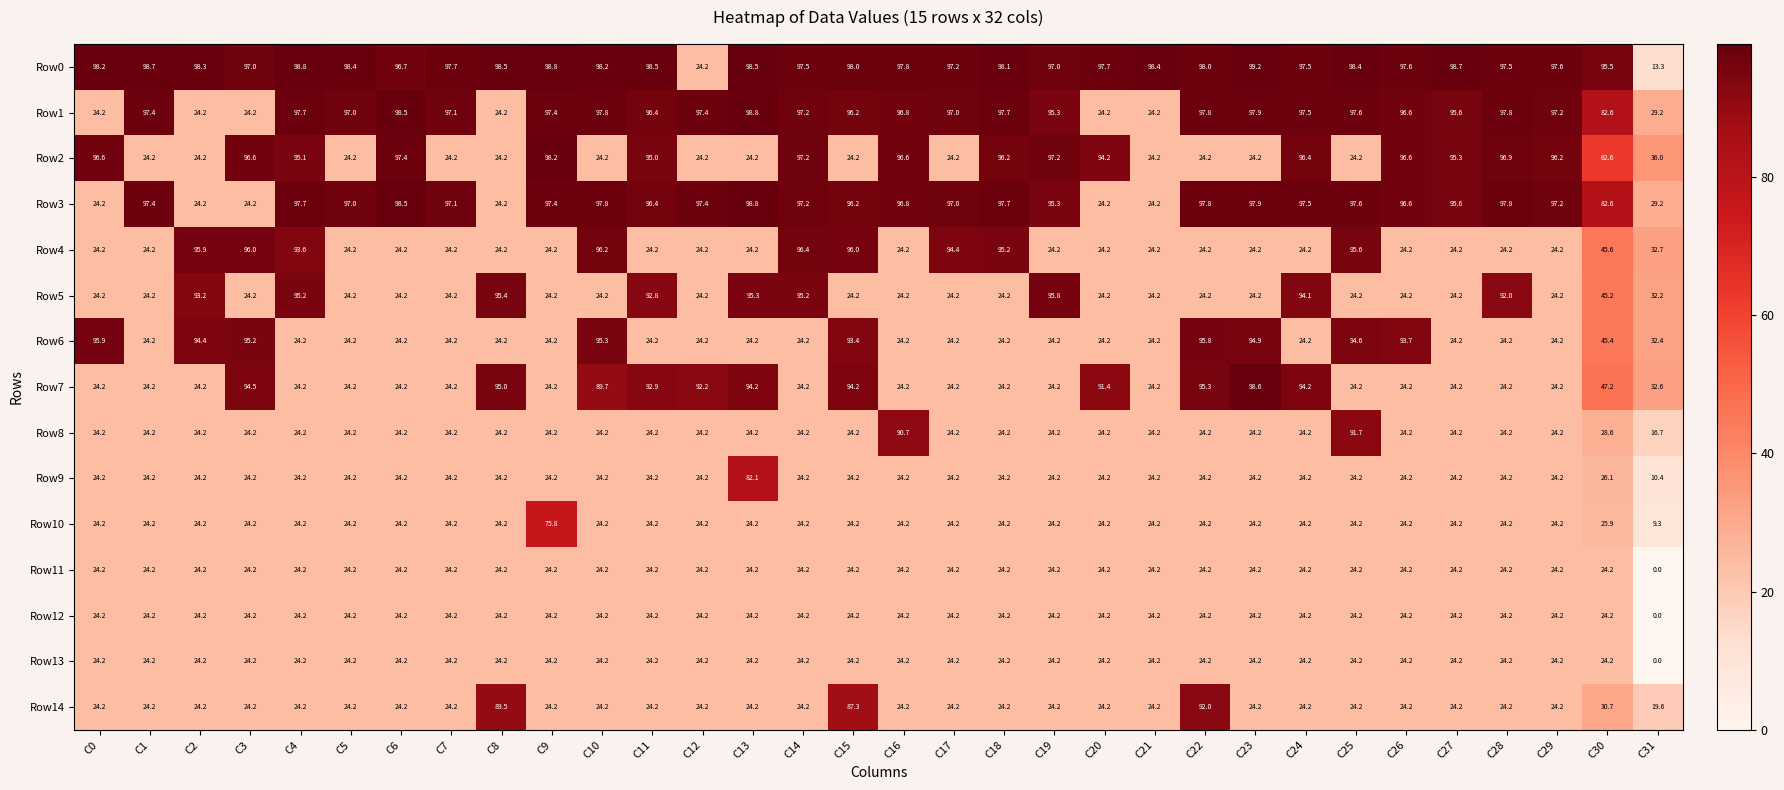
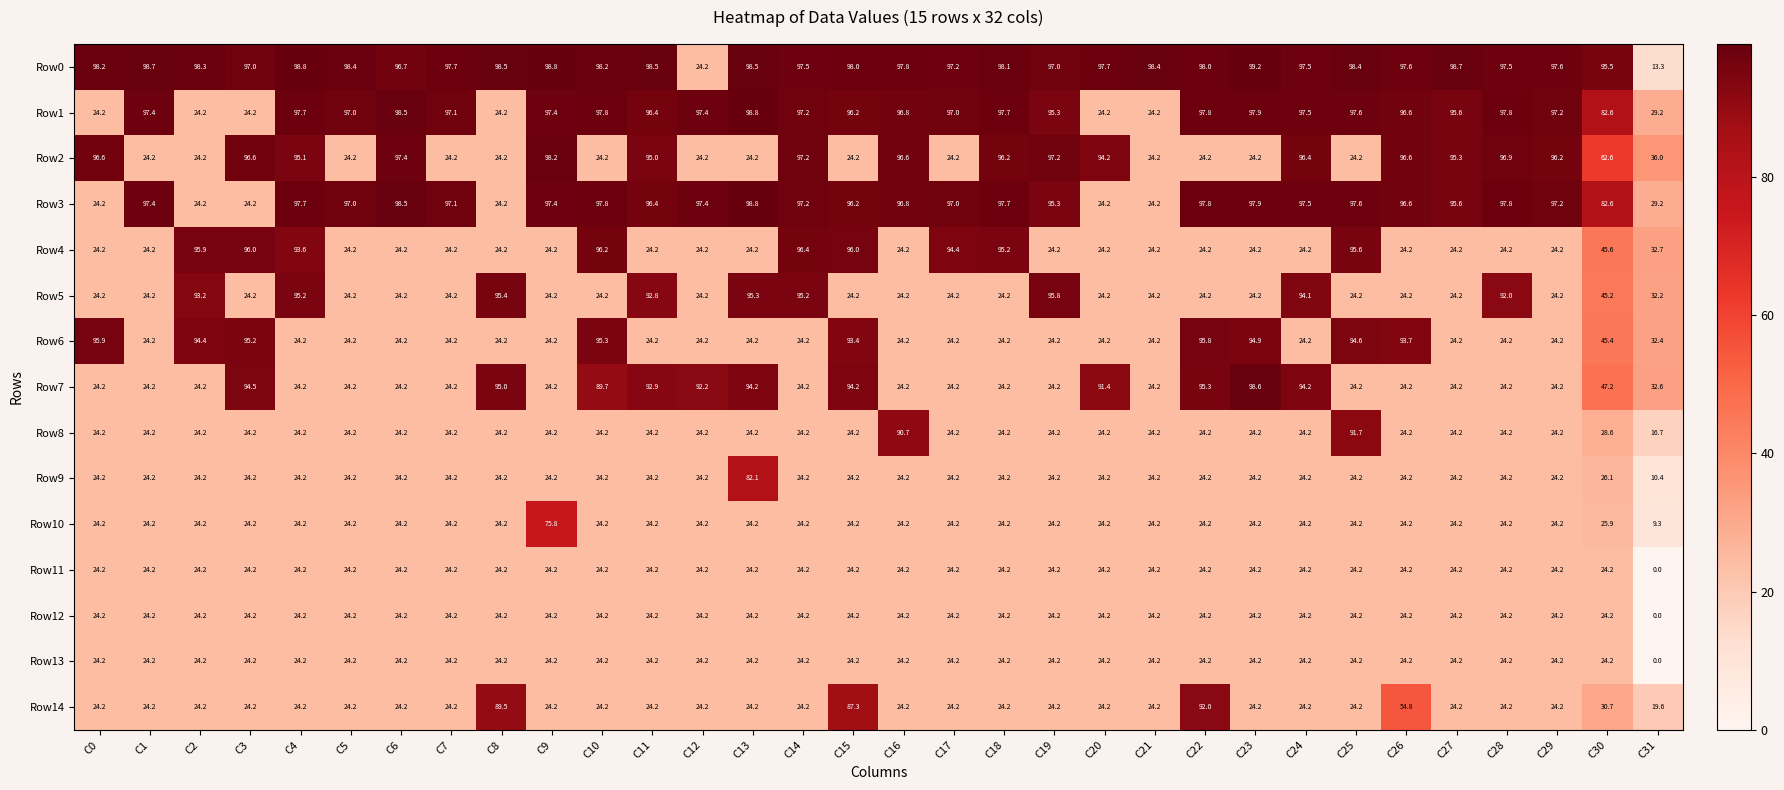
Row14, C26: 24.2 -> 54.8
